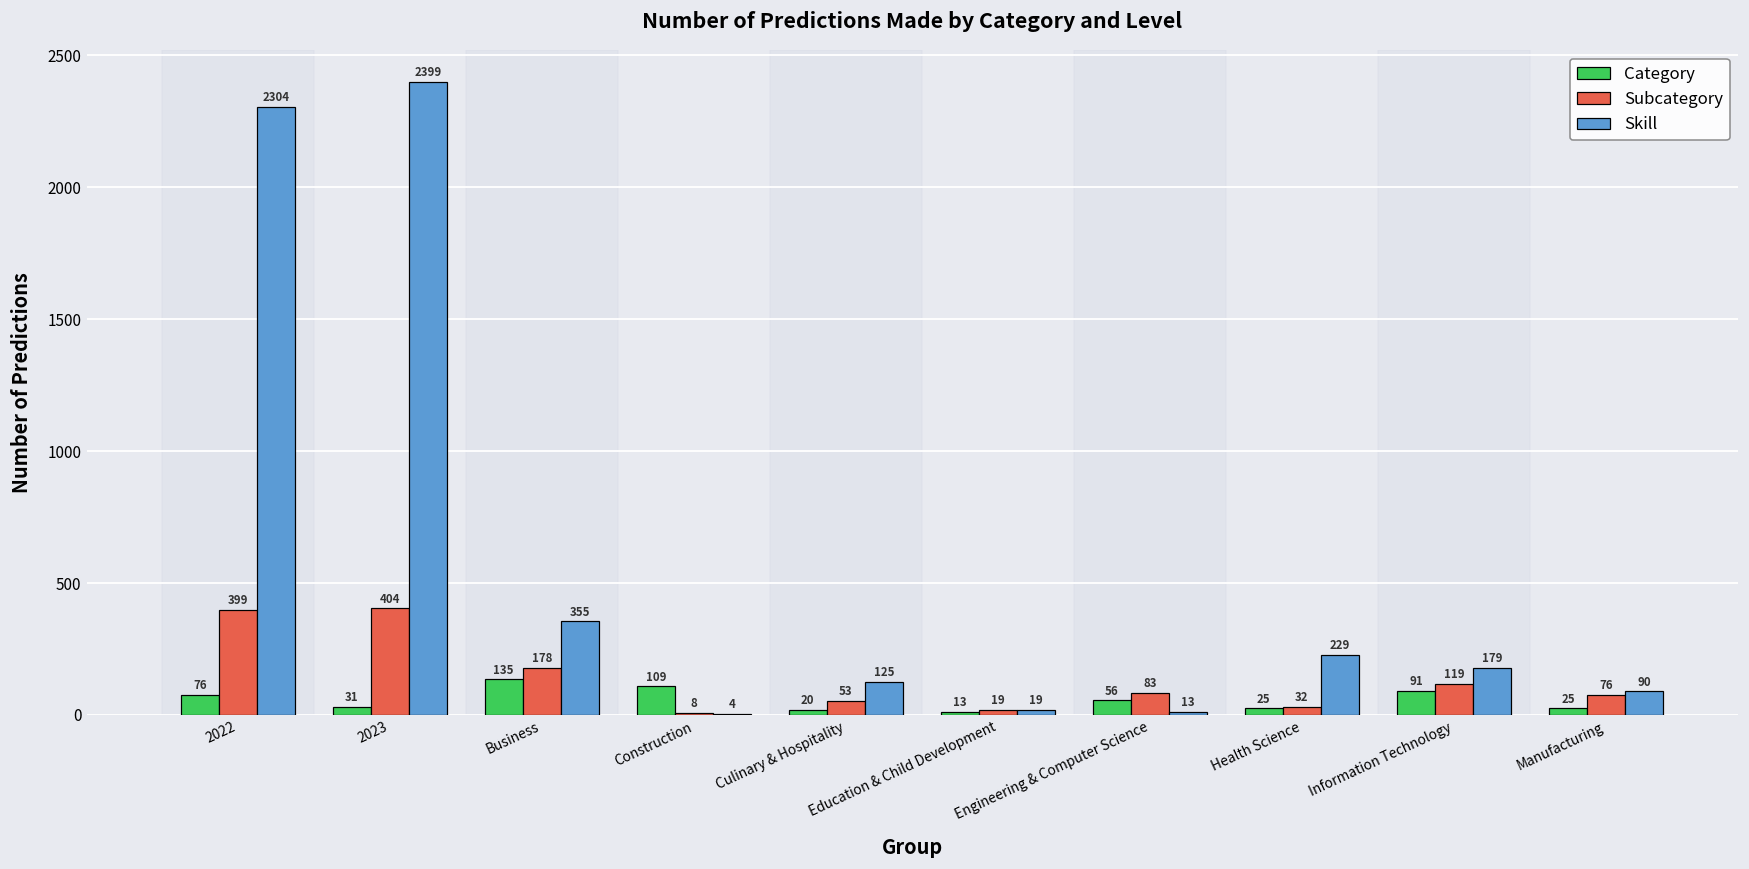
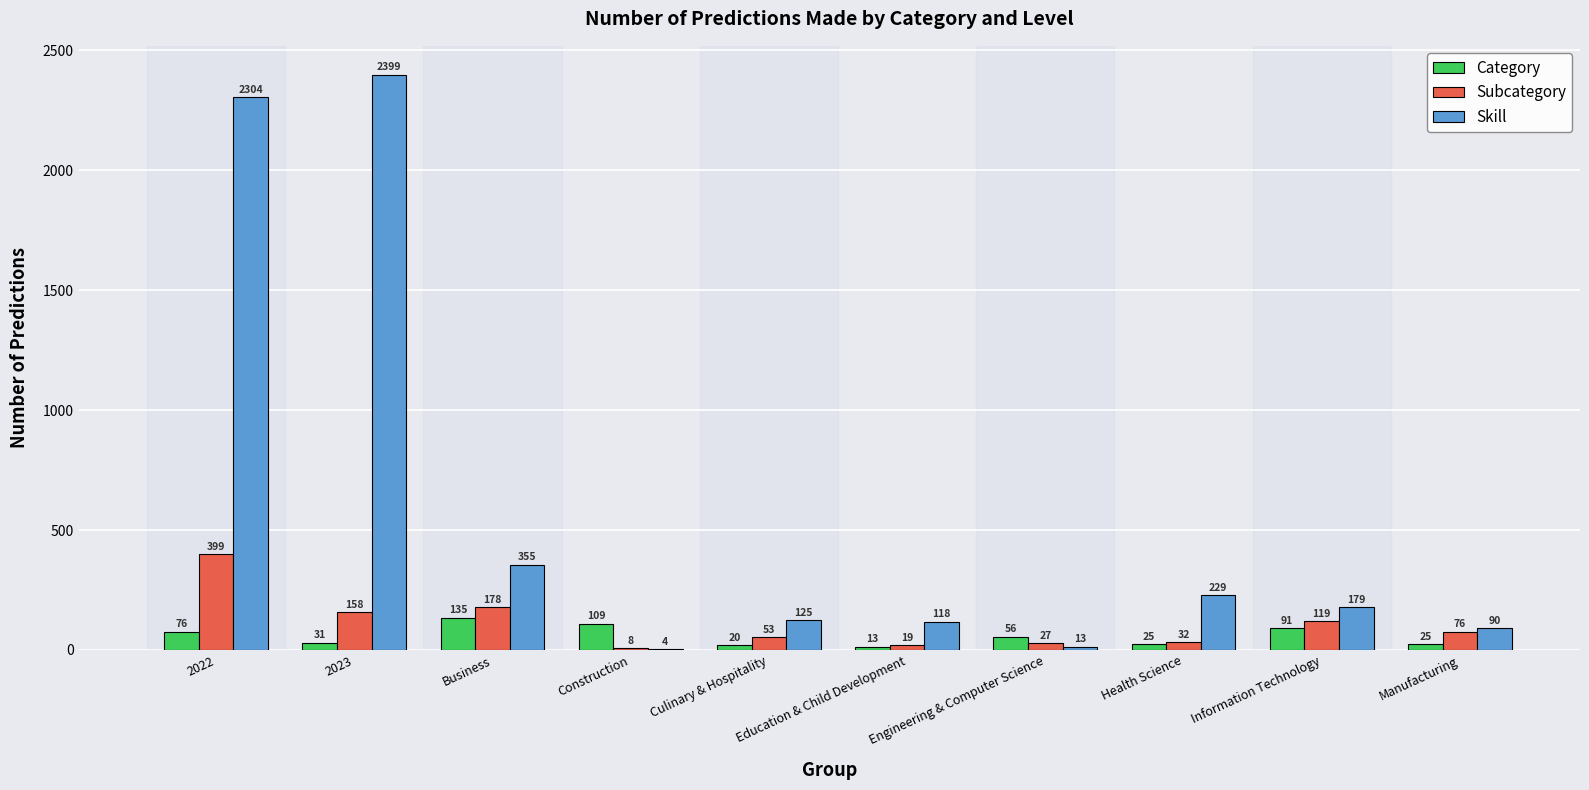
Subcategory, 2023: 404 -> 158
Skill, Education & Child Development: 19 -> 118
Subcategory, Engineering & Computer Science: 83 -> 27
